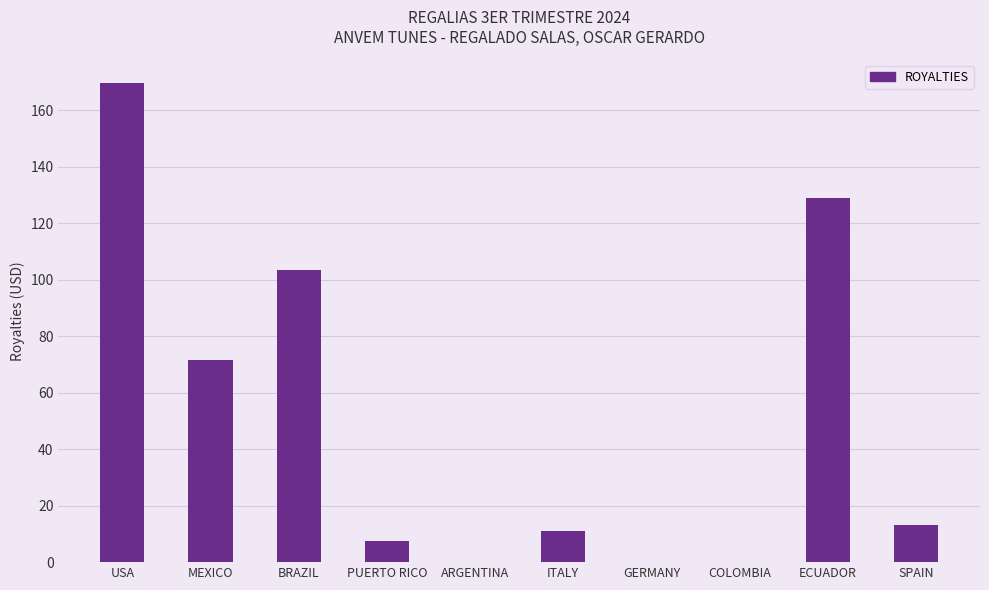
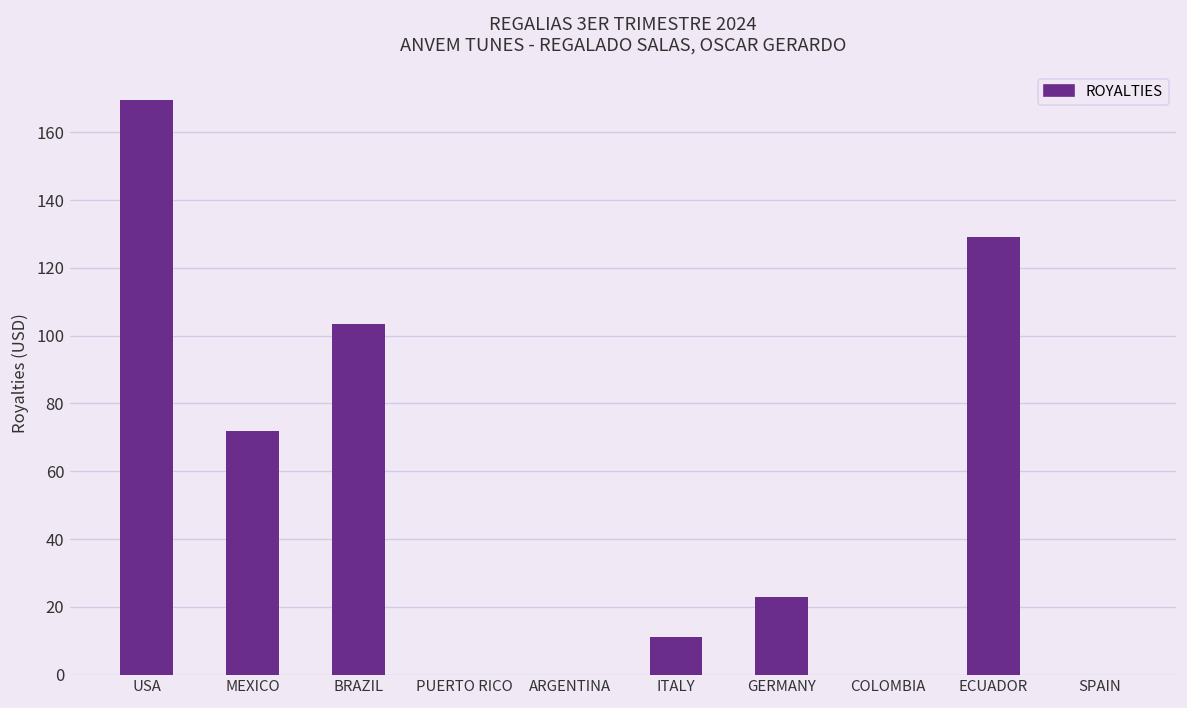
PUERTO RICO: 7 -> 0
GERMANY: 0 -> 23
SPAIN: 13 -> 0
